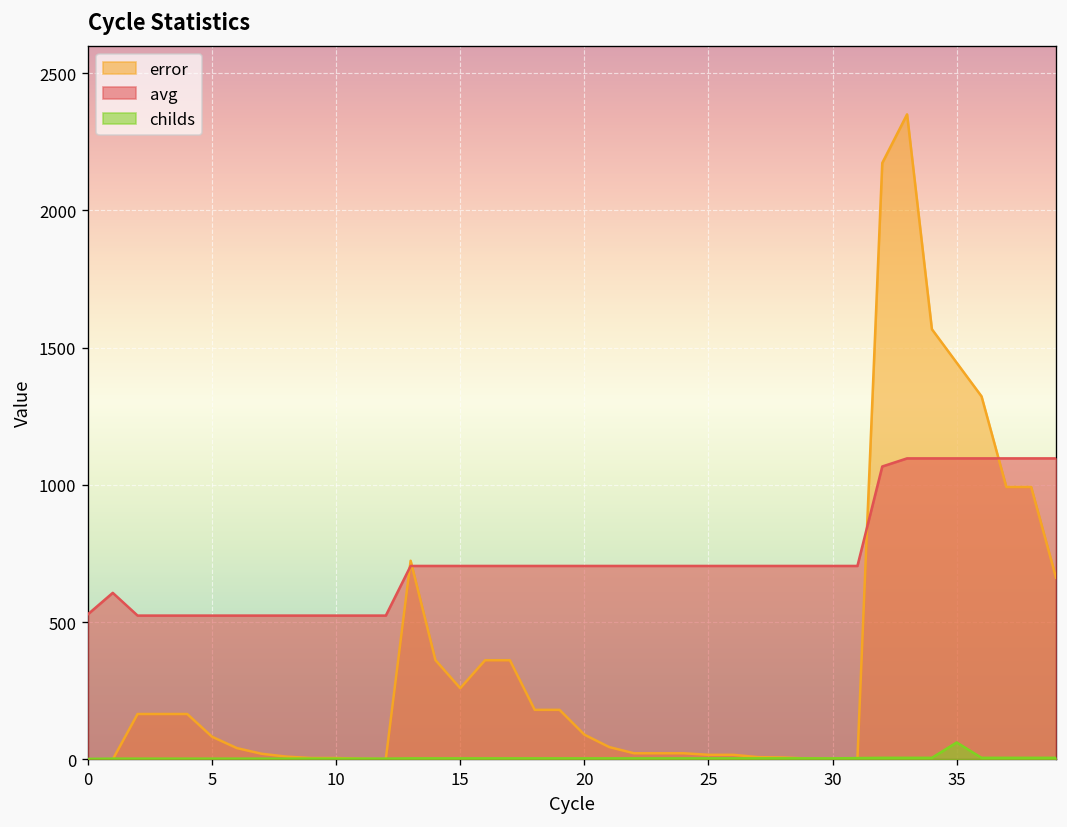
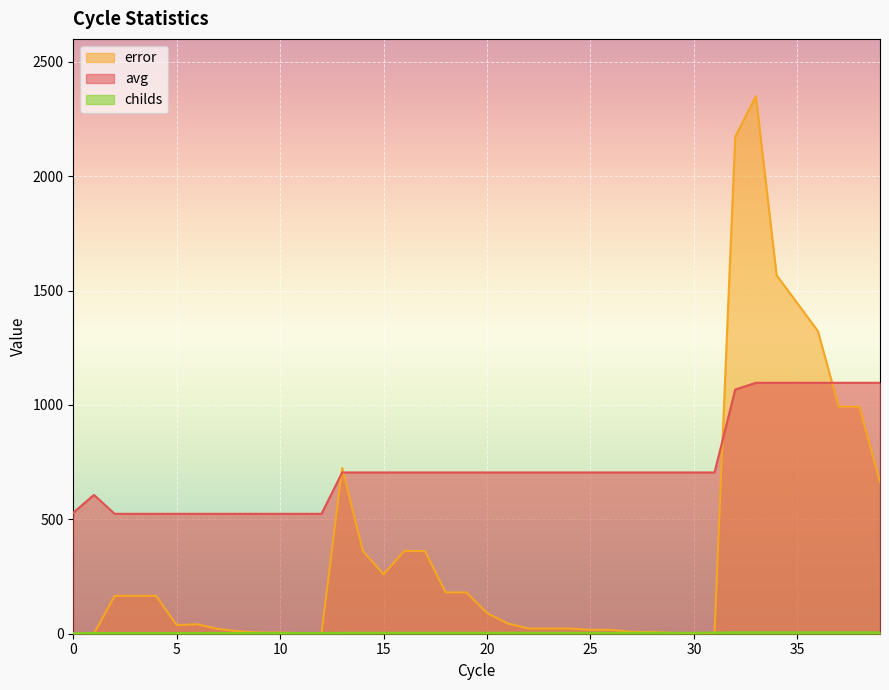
error, 5: 80 -> 40
childs, 35: 60 -> 10
